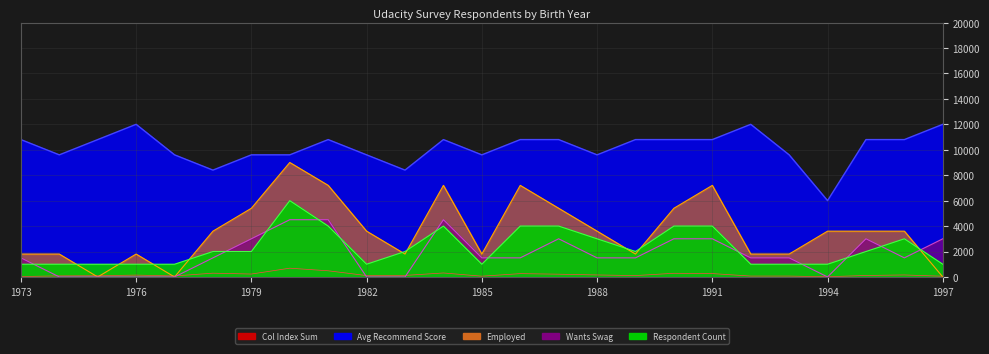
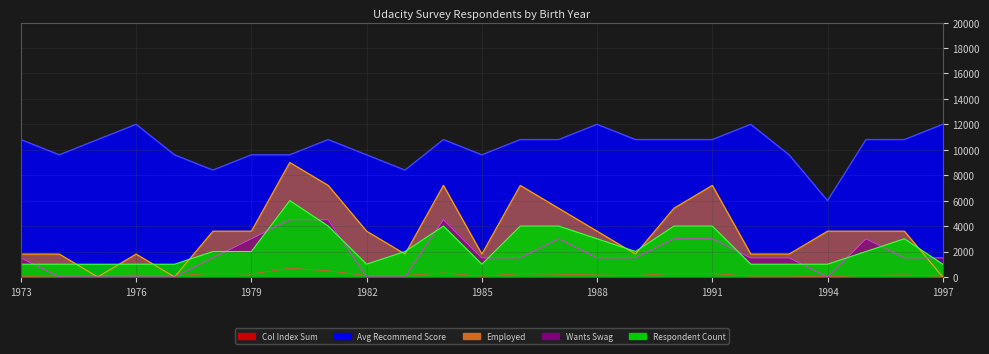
Employed, 1979: 5400 -> 3600
Avg Recommend Score, 1988: 9600 -> 12000
Wants Swag, 1997: 3000 -> 1500
